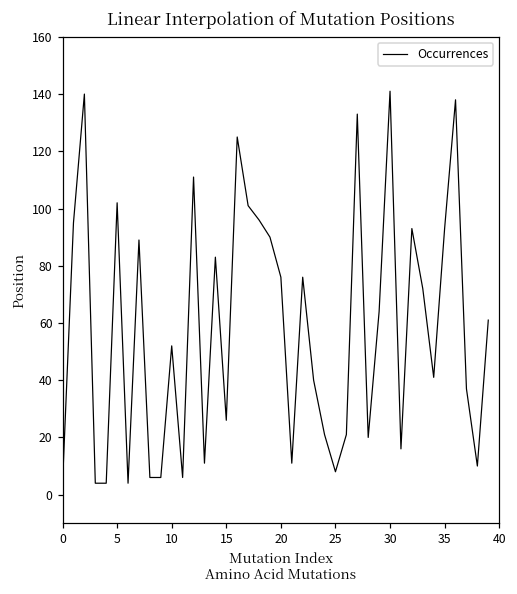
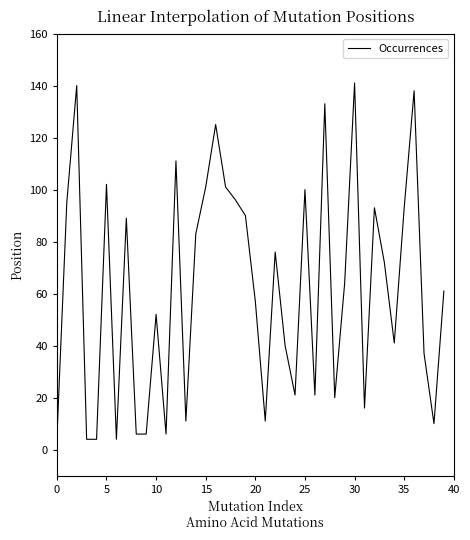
15: 26 -> 101
20: 76 -> 57
25: 8 -> 100
